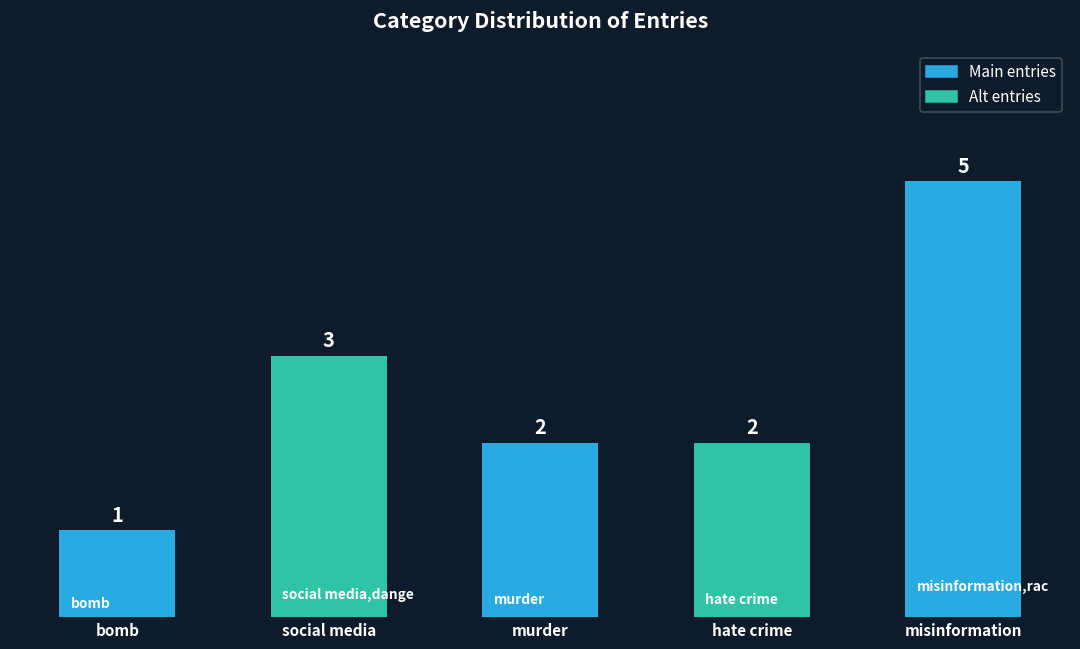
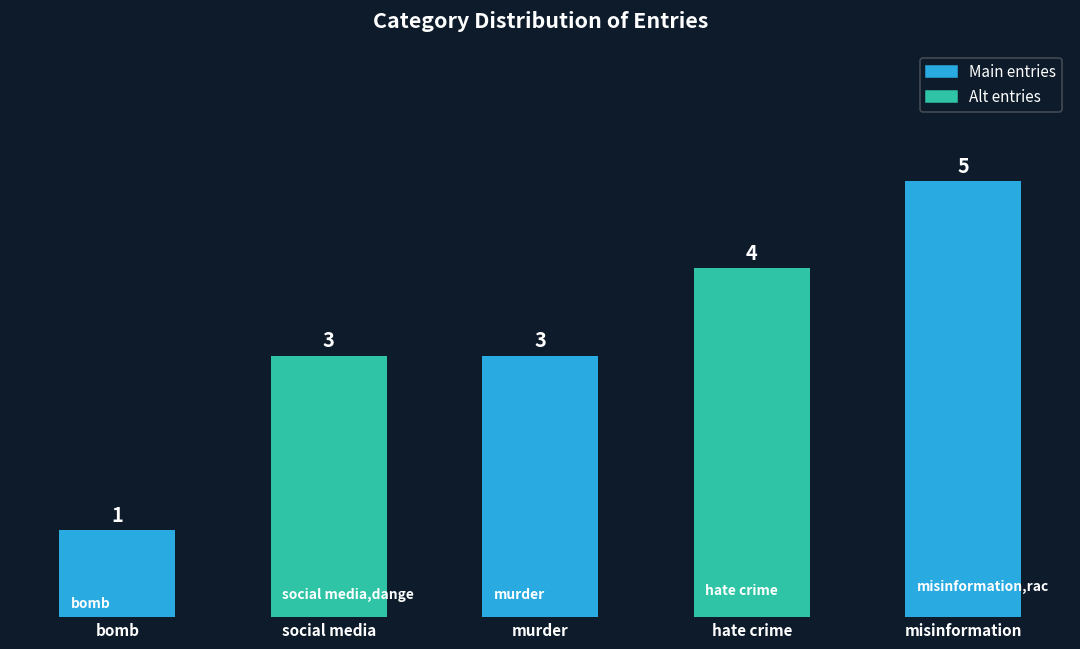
murder: 2 -> 3
hate crime: 2 -> 4
